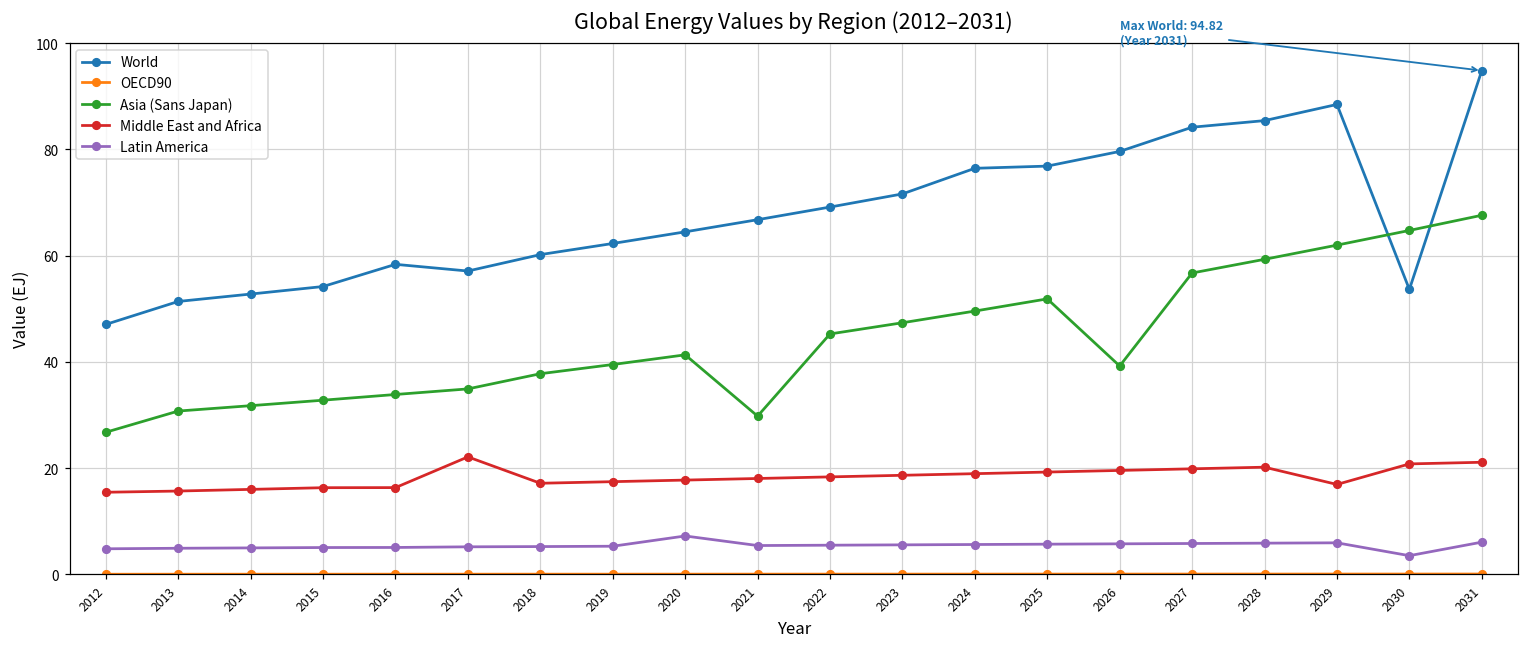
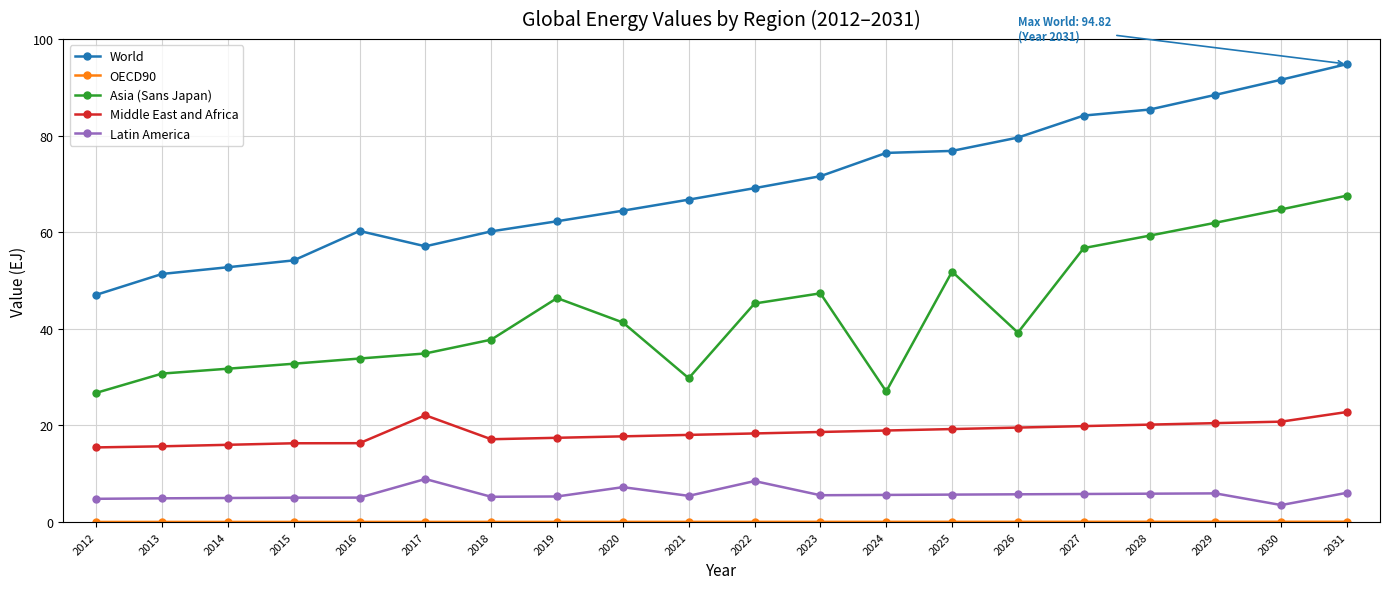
World, 2016: 58 -> 60
Latin America, 2017: 5 -> 9
Asia (Sans Japan), 2019: 39 -> 46
Latin America, 2022: 5 -> 8
Asia (Sans Japan), 2024: 50 -> 27
Middle East and Africa, 2029: 17 -> 20
World, 2030: 54 -> 92
Middle East and Africa, 2031: 21 -> 23
